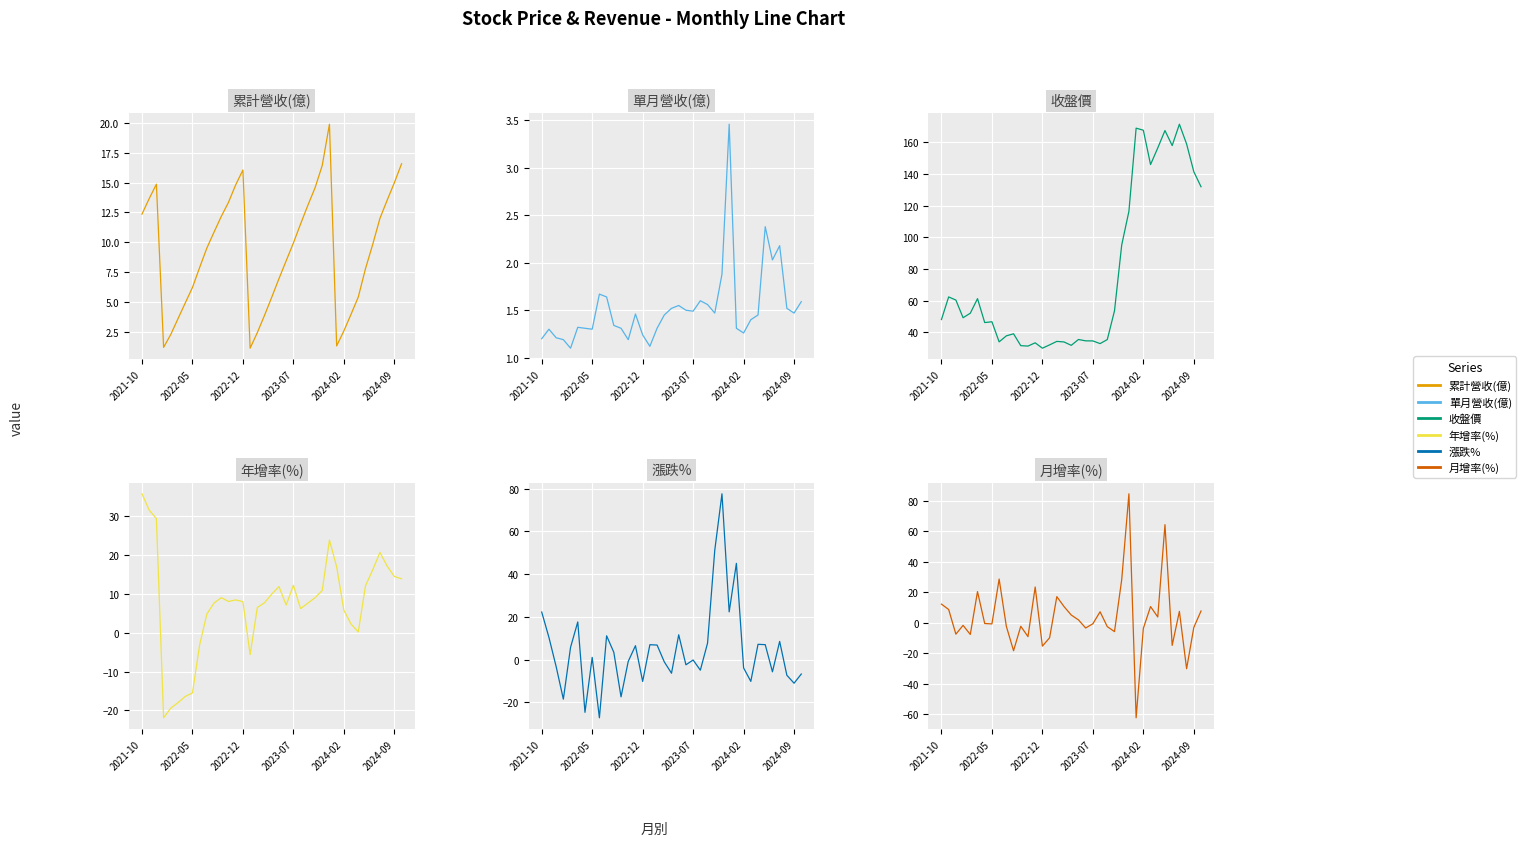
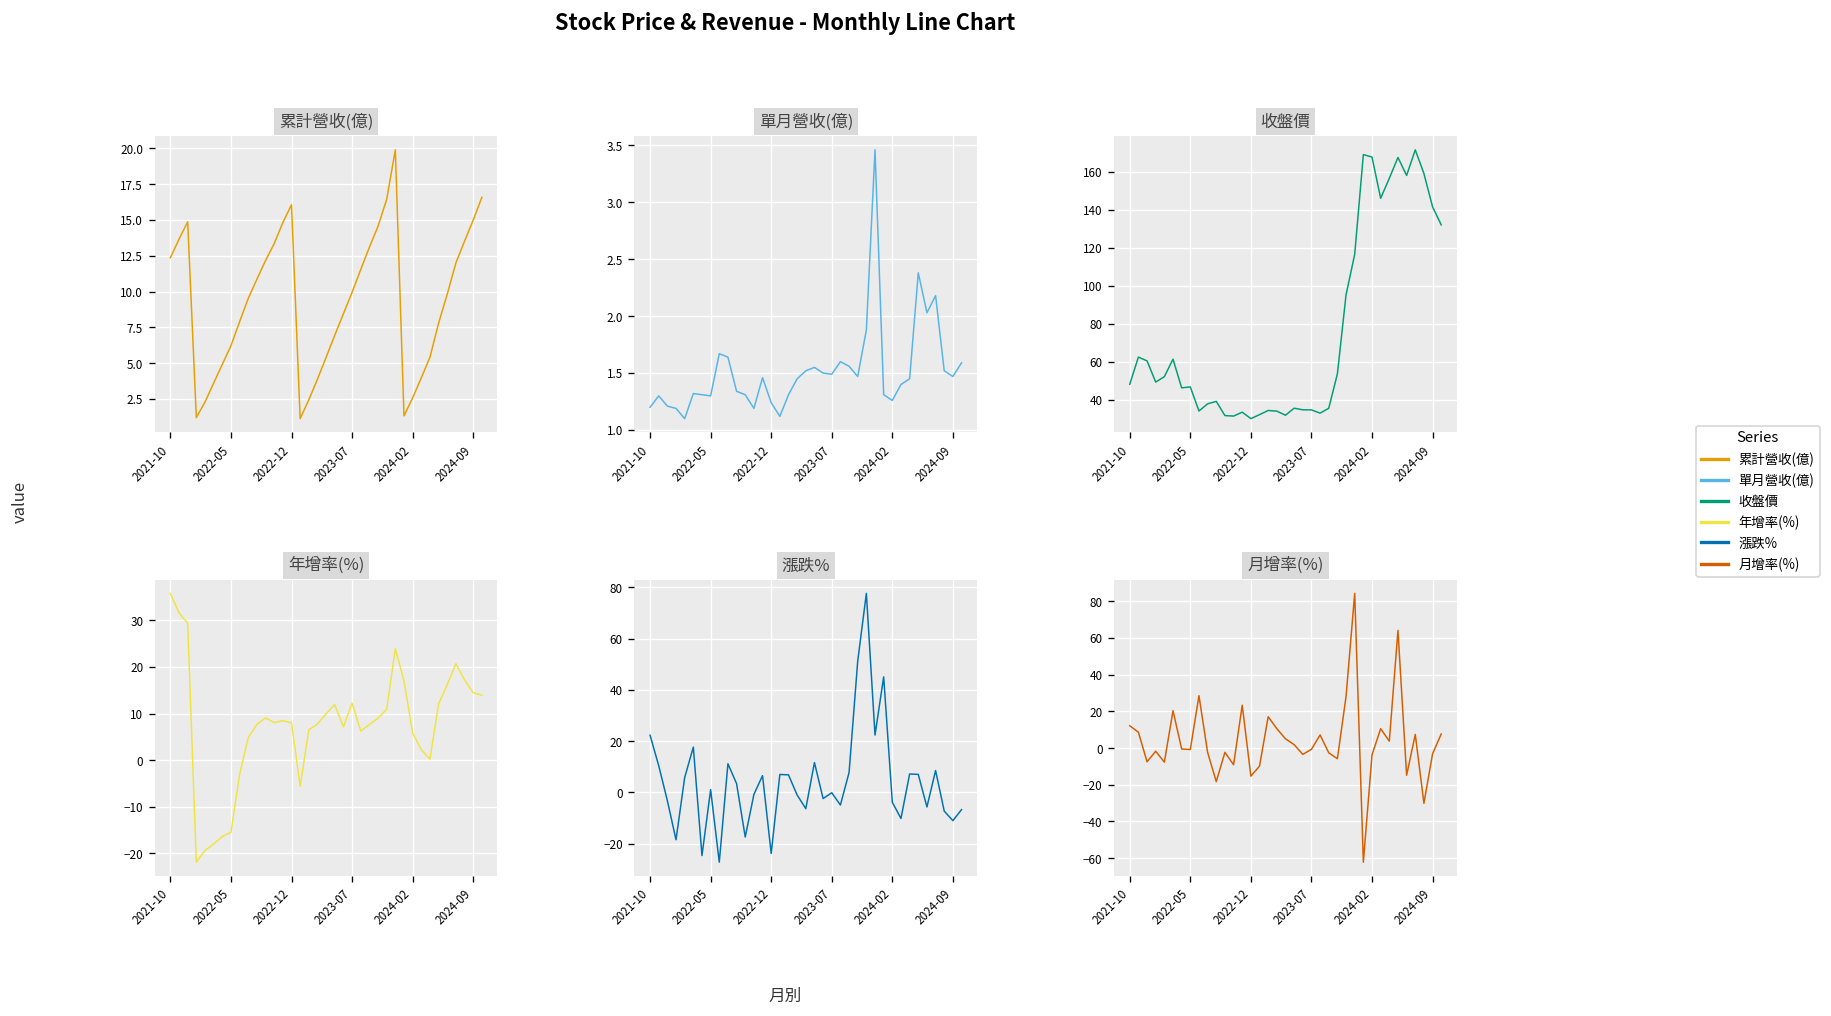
漲跌%, 2022-12: -10 -> -24
